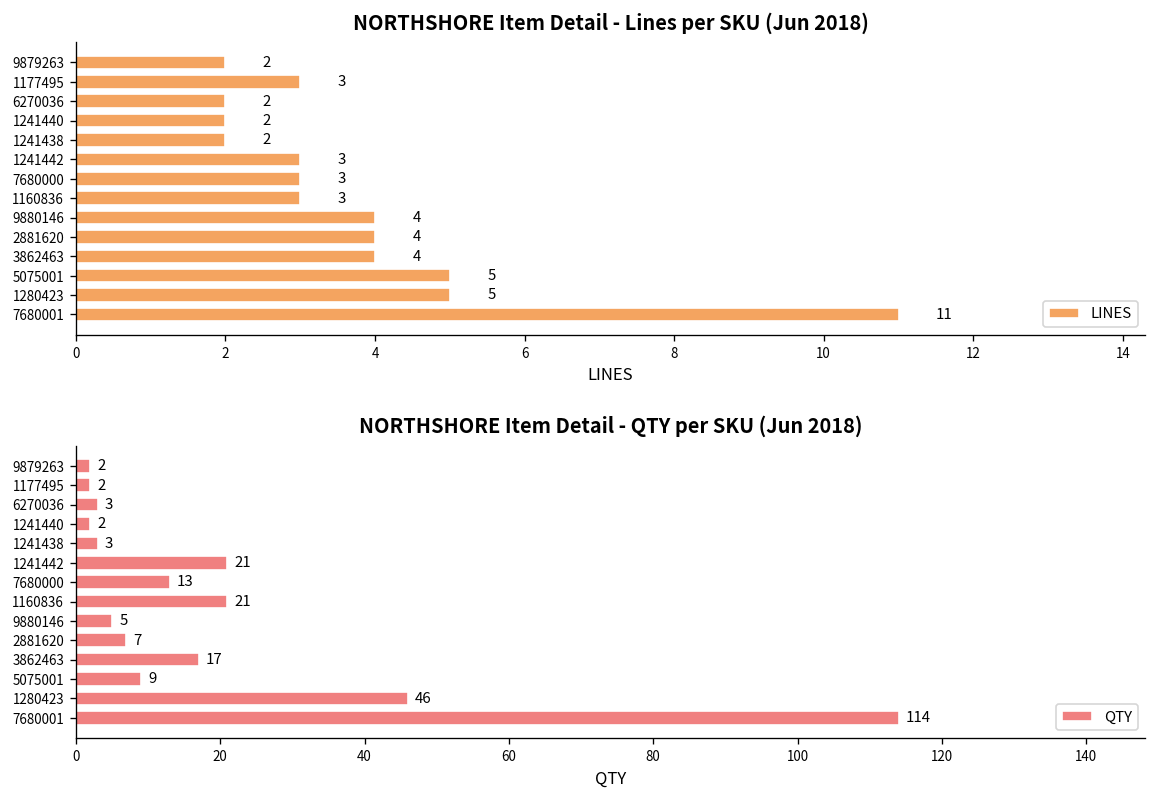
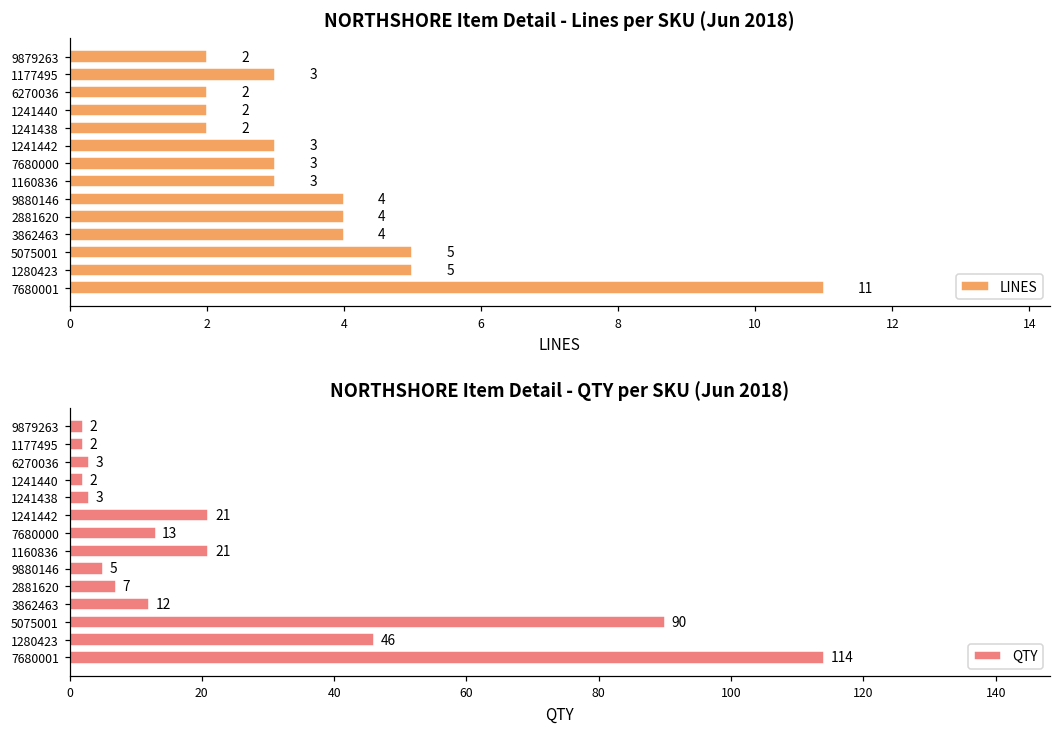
NORTHSHORE Item Detail - QTY per SKU (Jun 2018), 3862463: 17 -> 12
NORTHSHORE Item Detail - QTY per SKU (Jun 2018), 5075001: 9 -> 90
